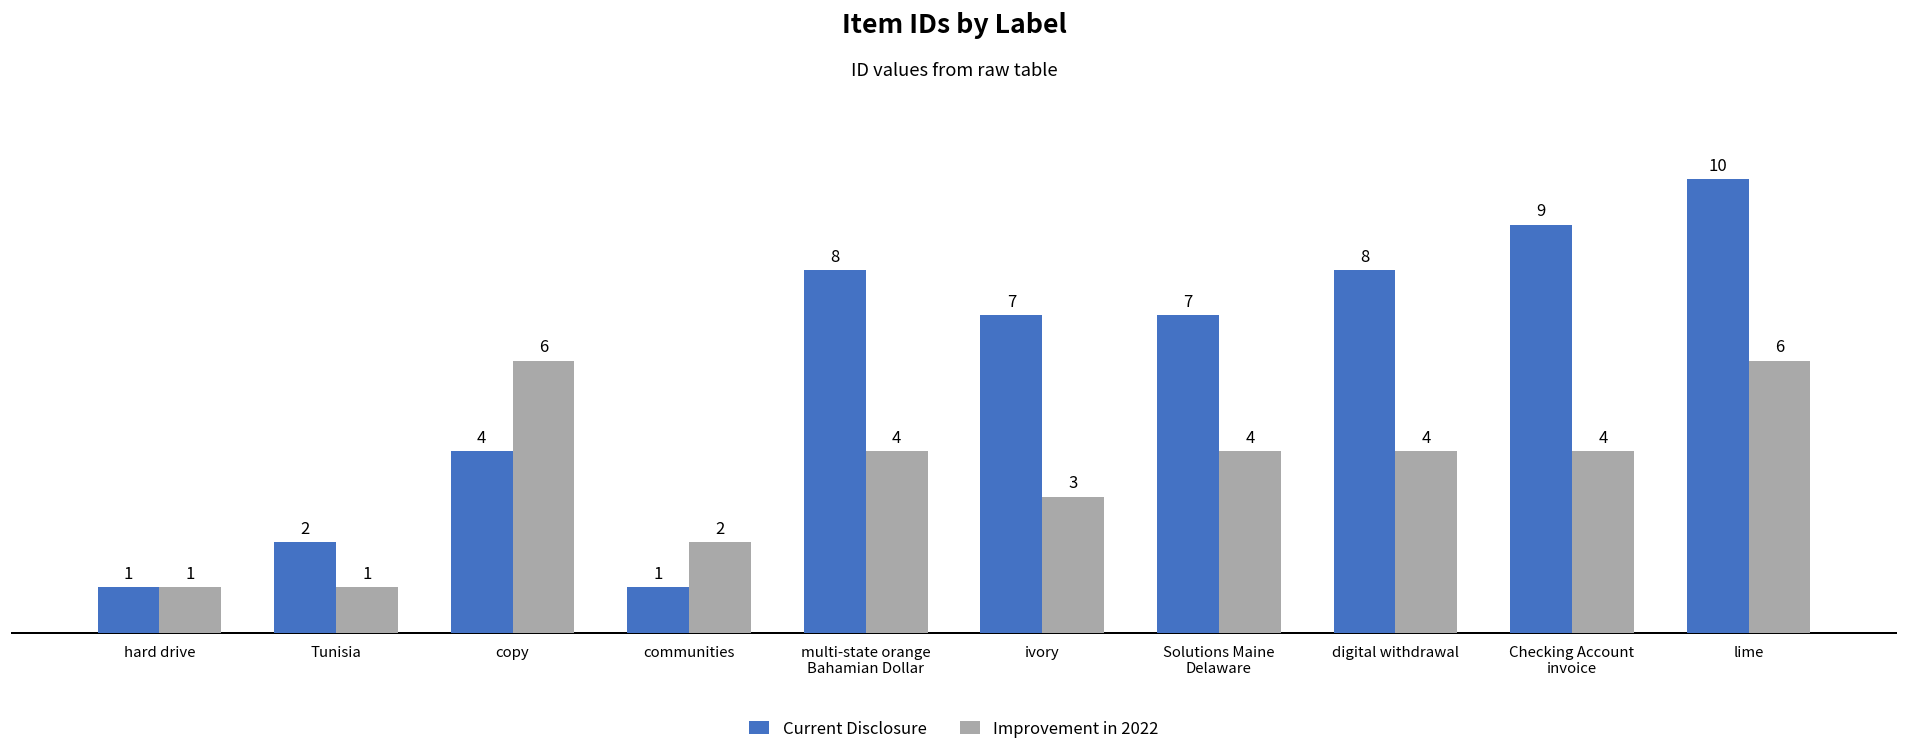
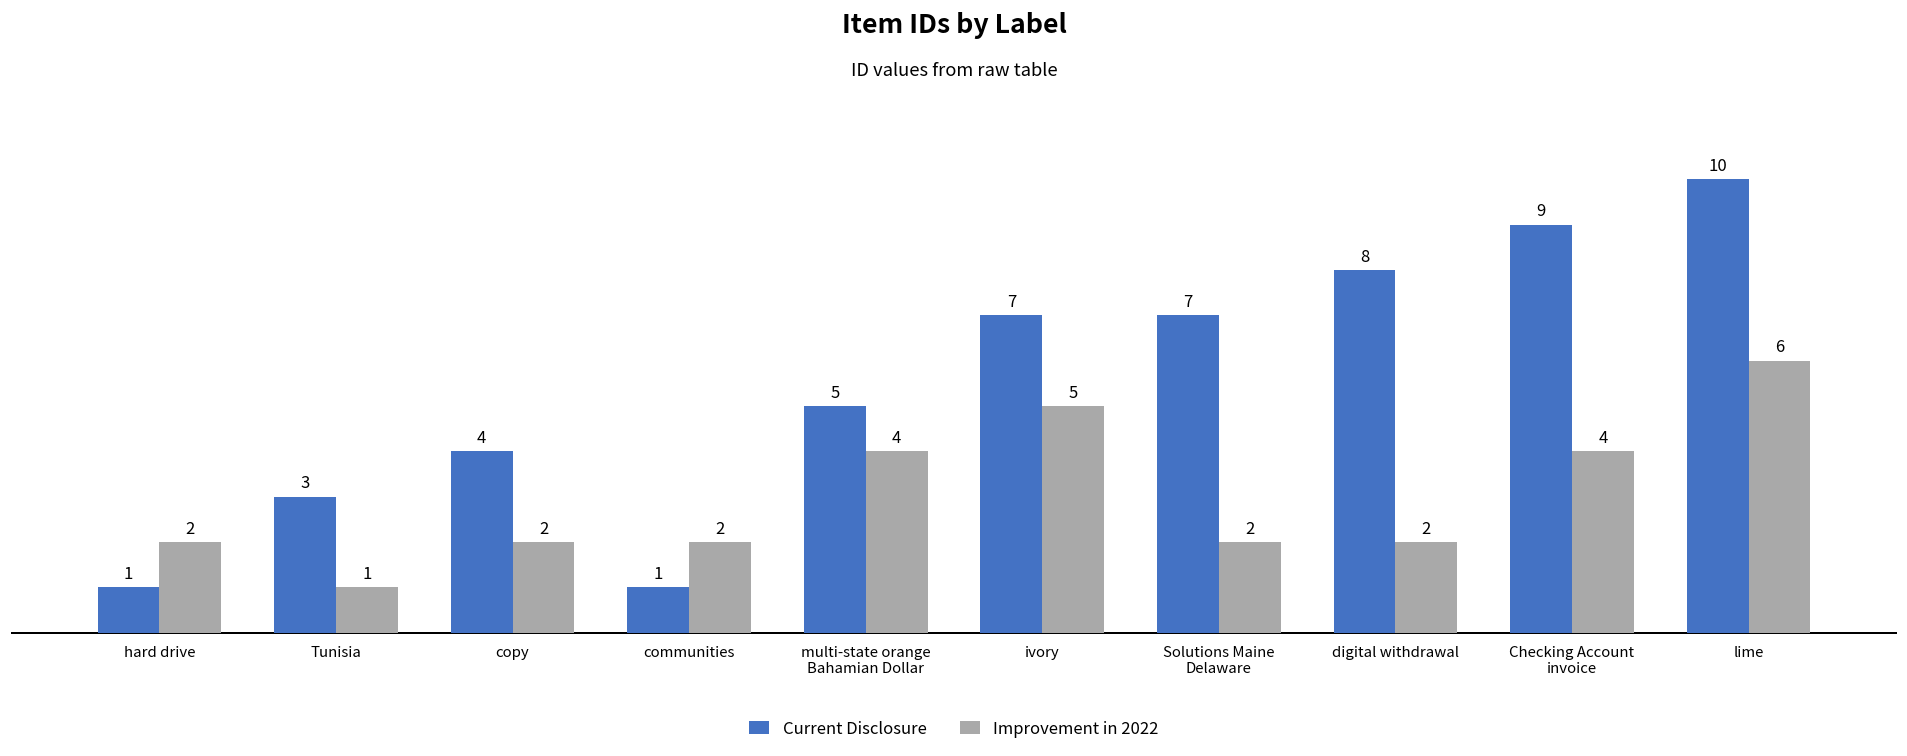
Improvement in 2022, hard drive: 1 -> 2
Current Disclosure, Tunisia: 2 -> 3
Improvement in 2022, copy: 6 -> 2
Current Disclosure, multi-state orange Bahamian Dollar: 8 -> 5
Improvement in 2022, ivory: 3 -> 5
Improvement in 2022, Solutions Maine Delaware: 4 -> 2
Improvement in 2022, digital withdrawal: 4 -> 2
